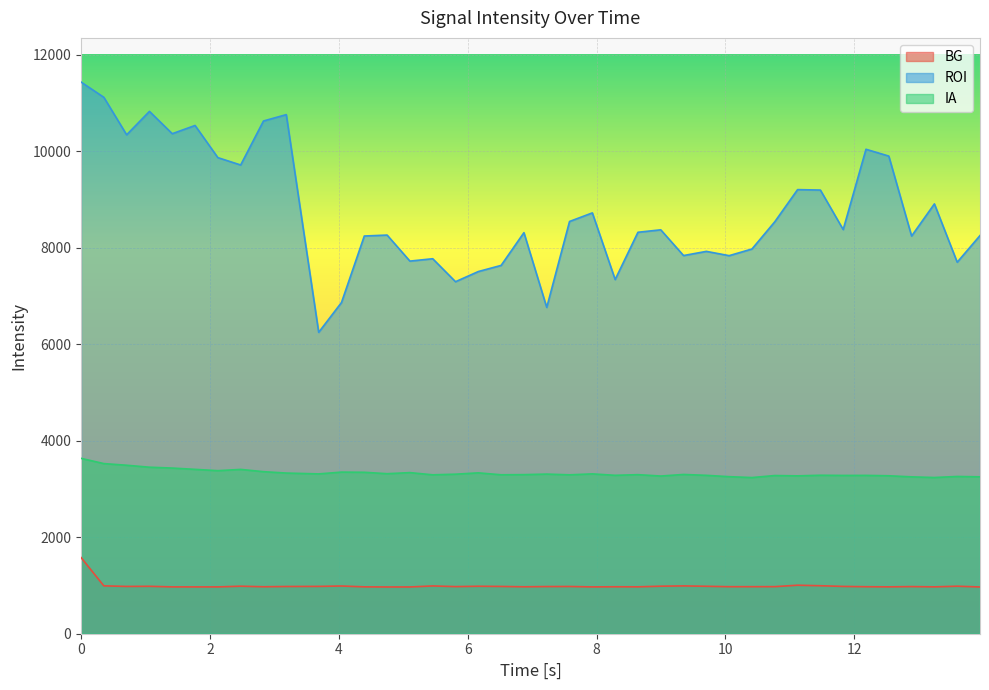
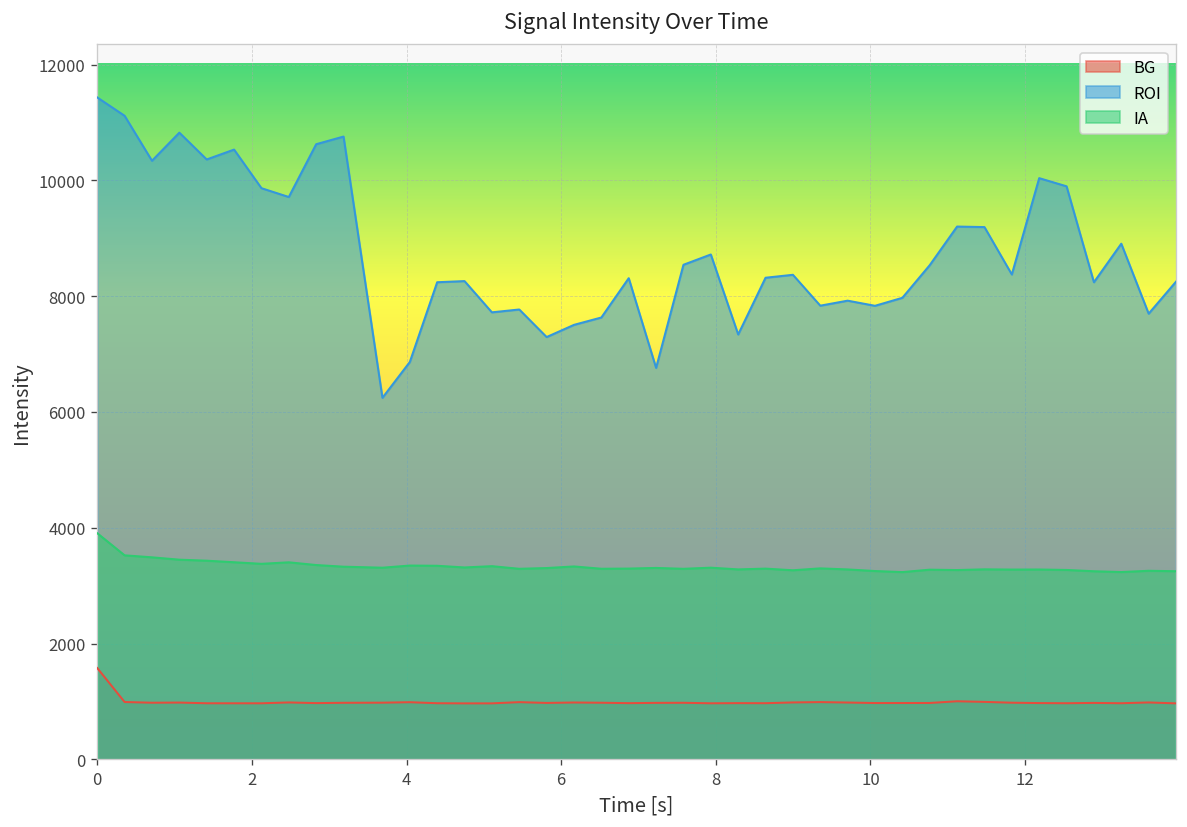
IA, 0: 3600 -> 3900
